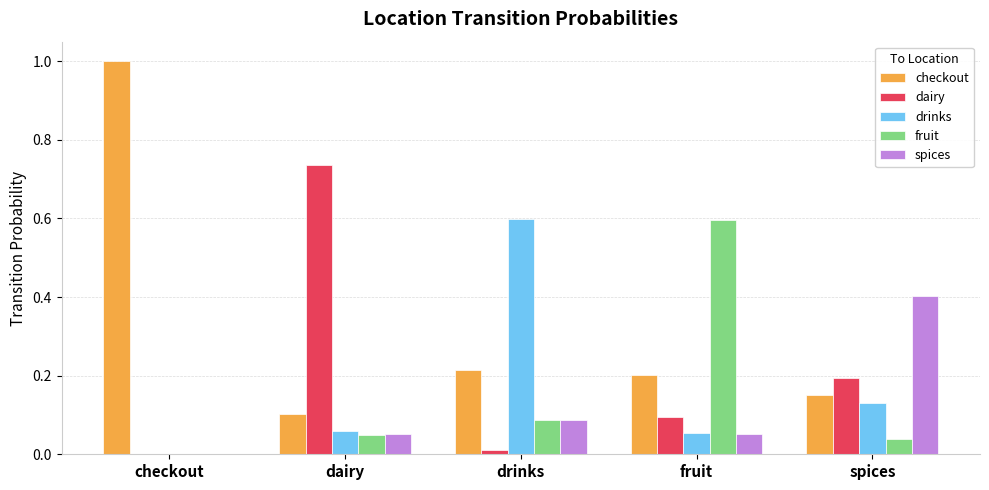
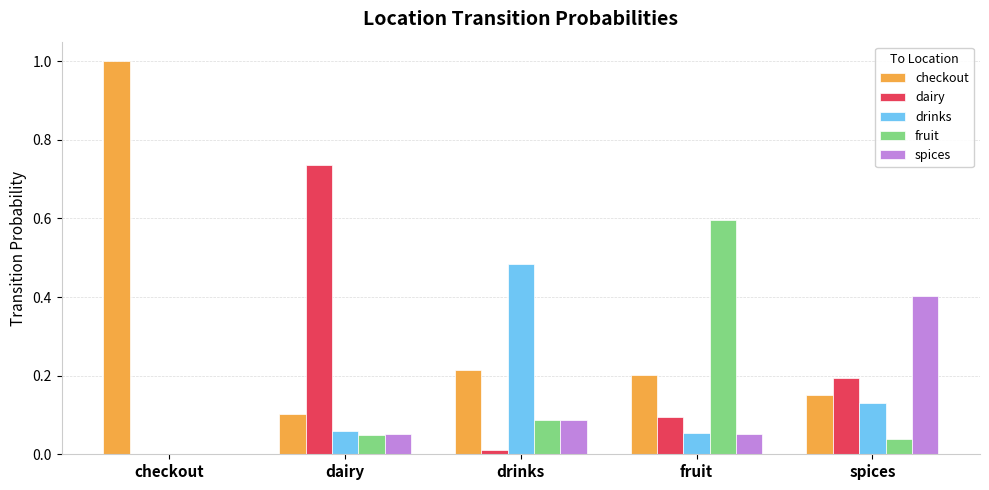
drinks, drinks: 0.60 -> 0.48
